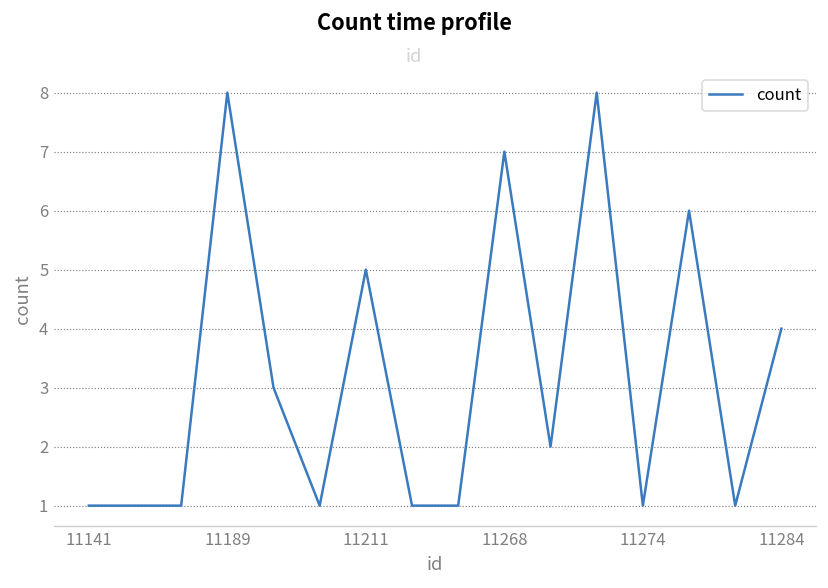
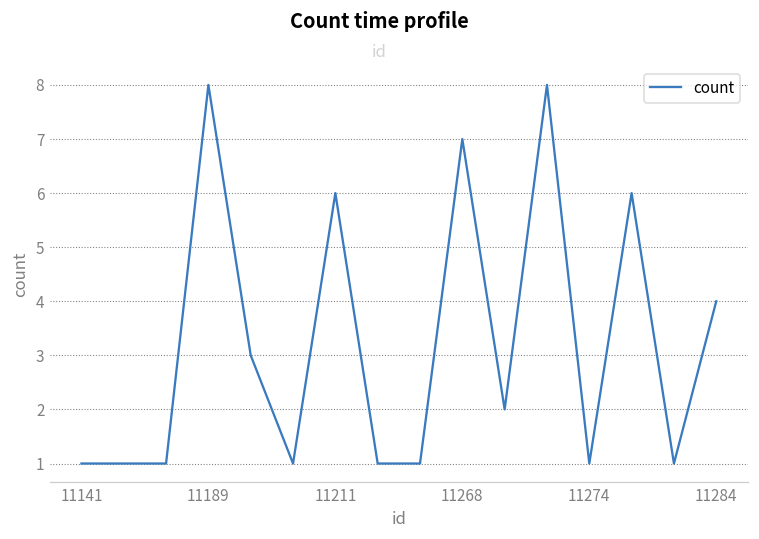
11211: 5 -> 6
